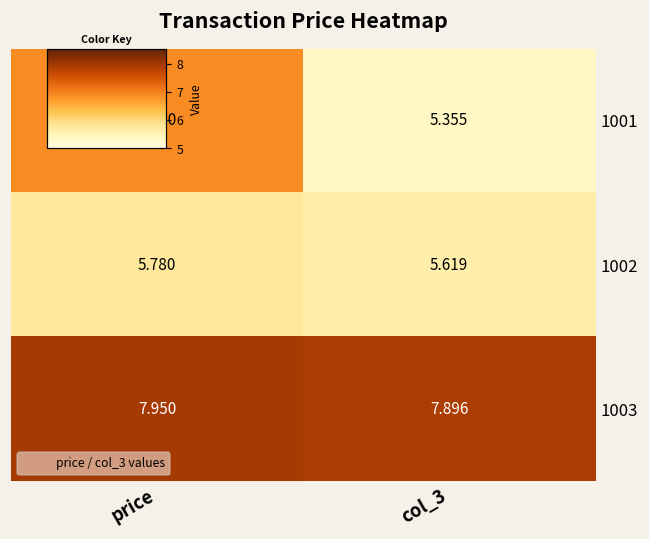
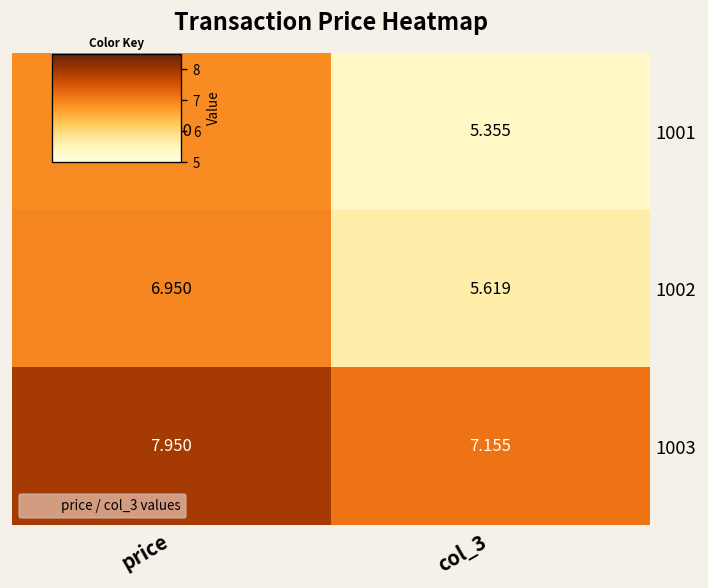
1002, price: 5.780 -> 6.950
1003, col_3: 7.896 -> 7.155
